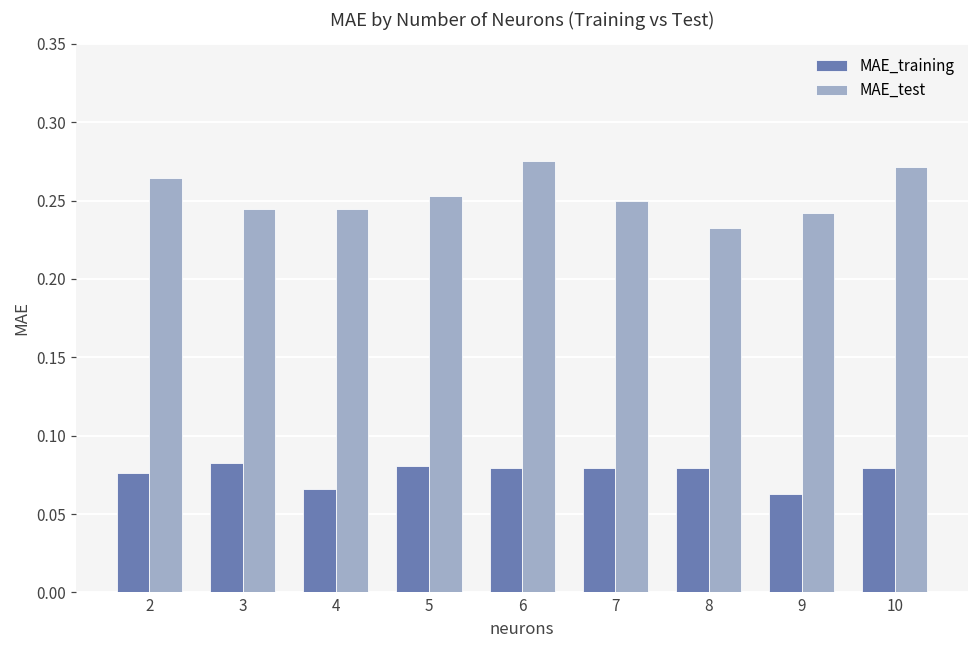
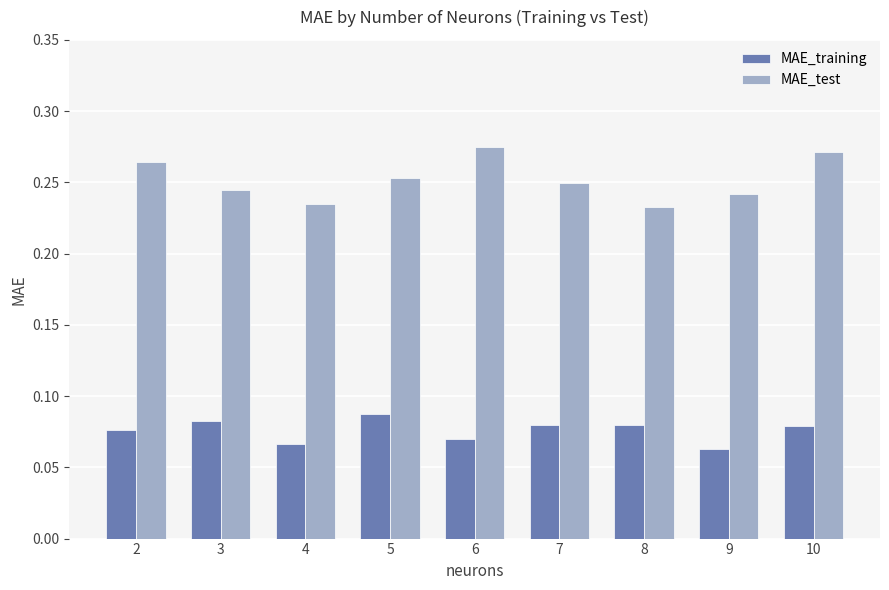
MAE_test, 4: 0.245 -> 0.235
MAE_training, 5: 0.081 -> 0.087
MAE_training, 6: 0.079 -> 0.070
